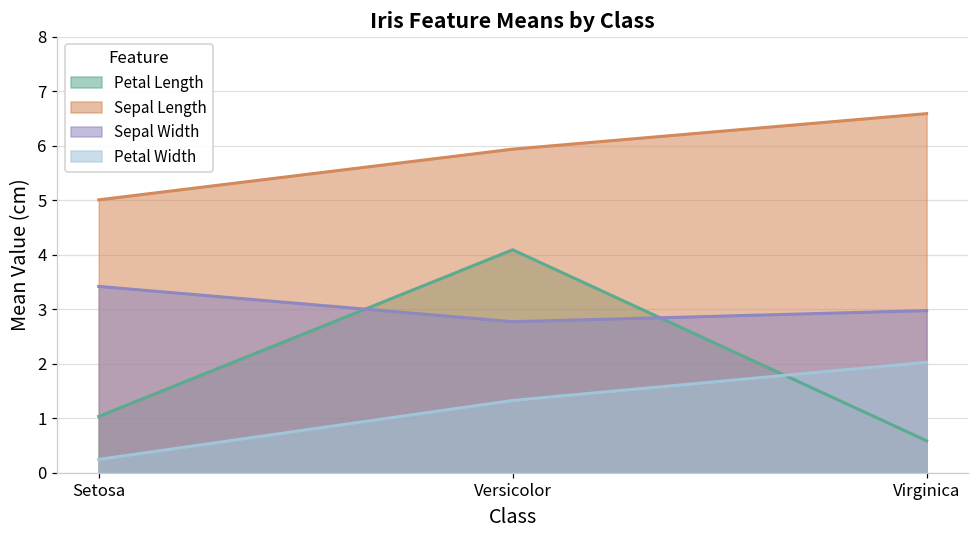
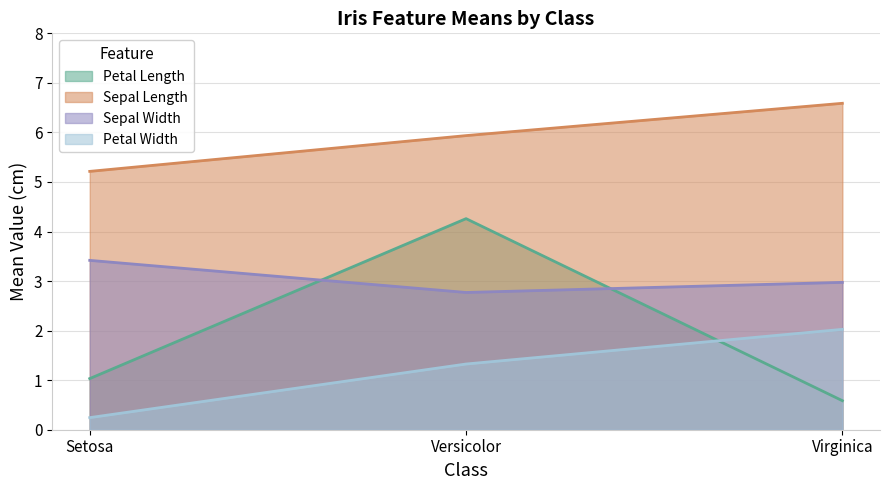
Sepal Length, Setosa: 5.0 -> 5.2
Petal Length, Versicolor: 4.1 -> 4.3
